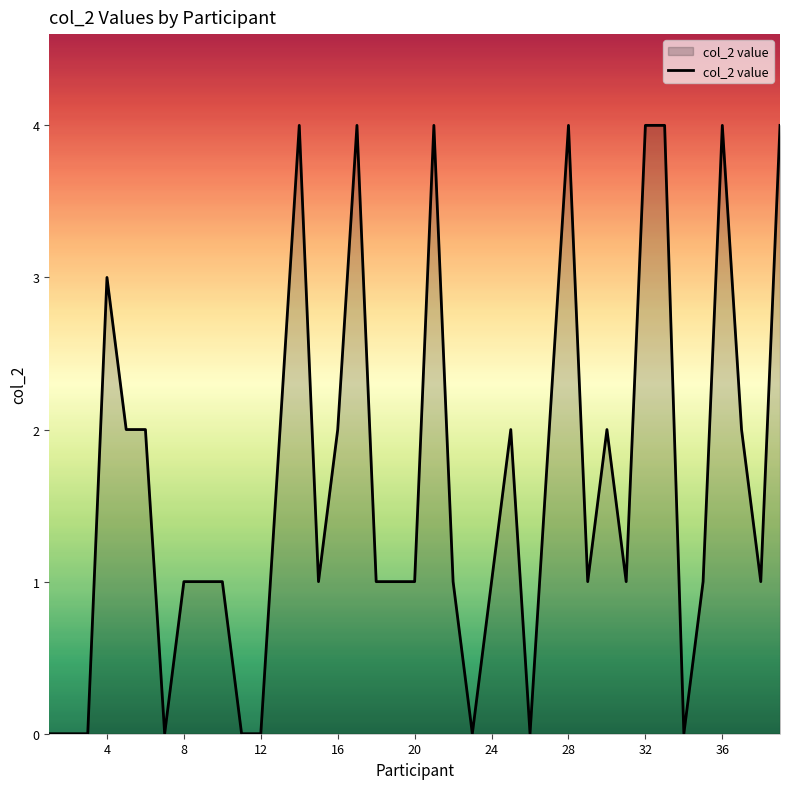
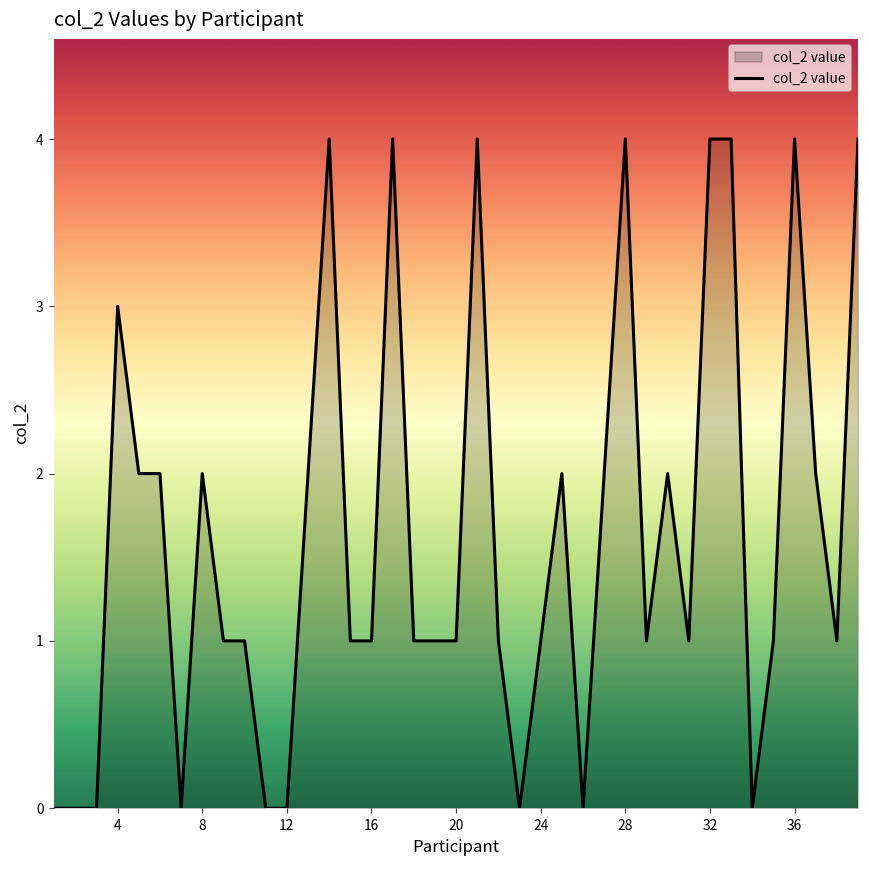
8: 1 -> 2
16: 2 -> 1
